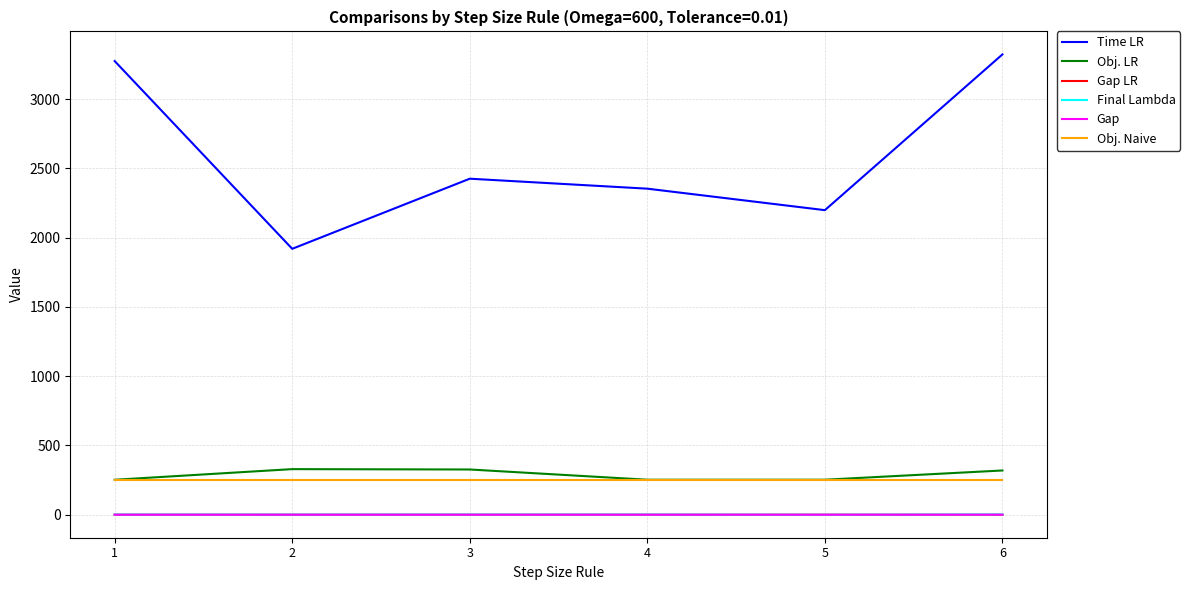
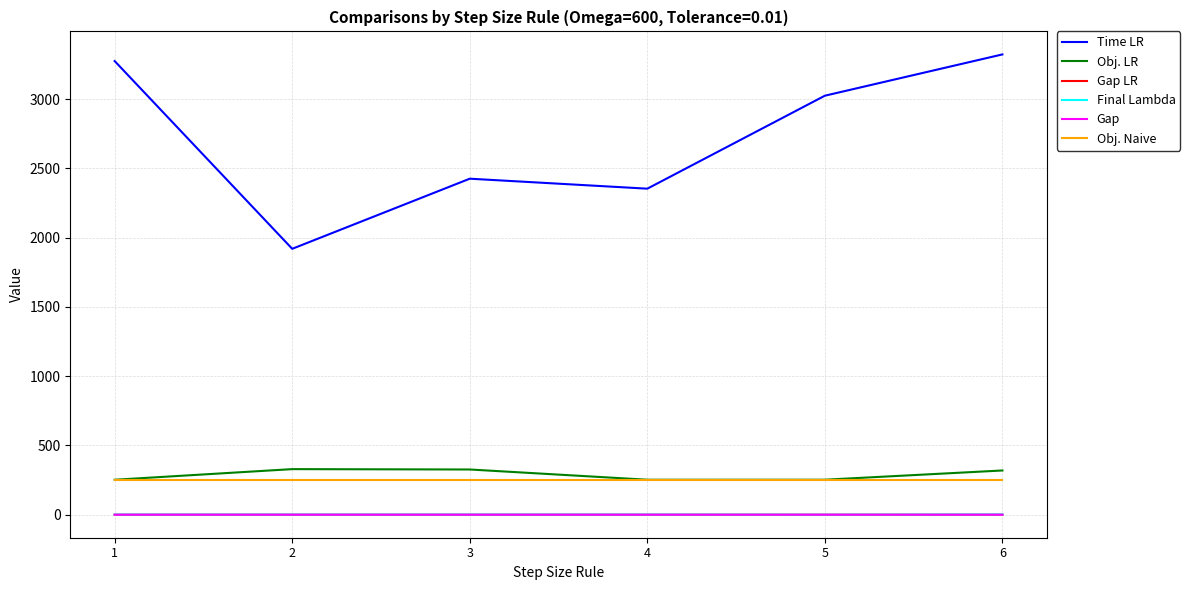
Time LR, 5: 2200 -> 3020
